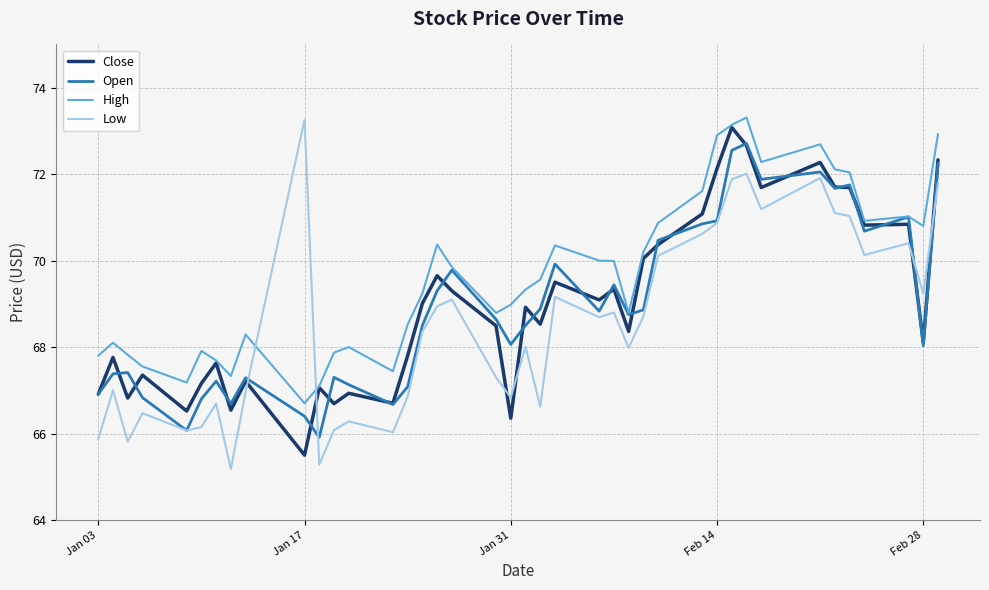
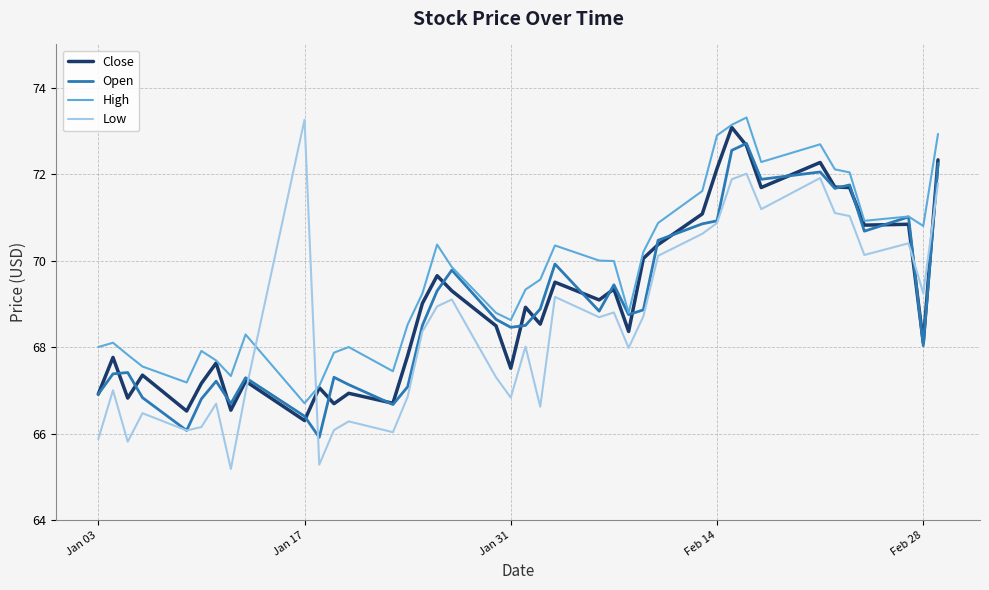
High, Jan 03: 67.8 -> 68.0
Close, Jan 17: 65.5 -> 66.3
Close, Jan 31: 66.4 -> 67.5
Open, Jan 31: 68.1 -> 68.5
High, Jan 31: 69.0 -> 68.6
